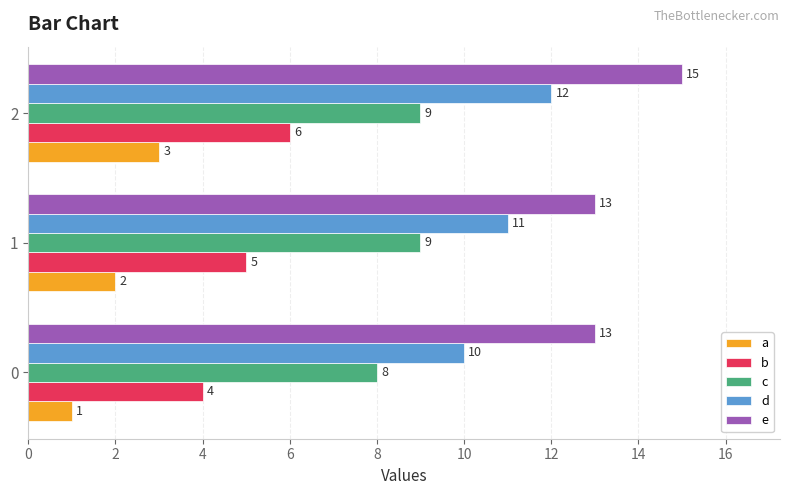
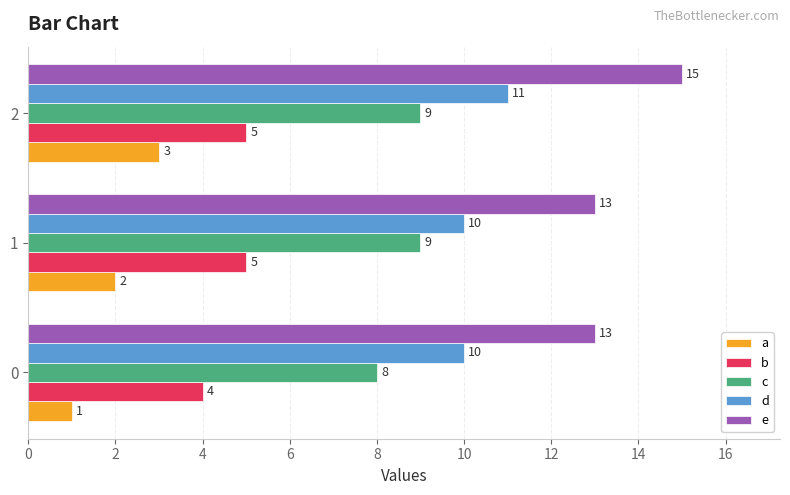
d, 2: 12 -> 11
b, 2: 6 -> 5
d, 1: 11 -> 10
